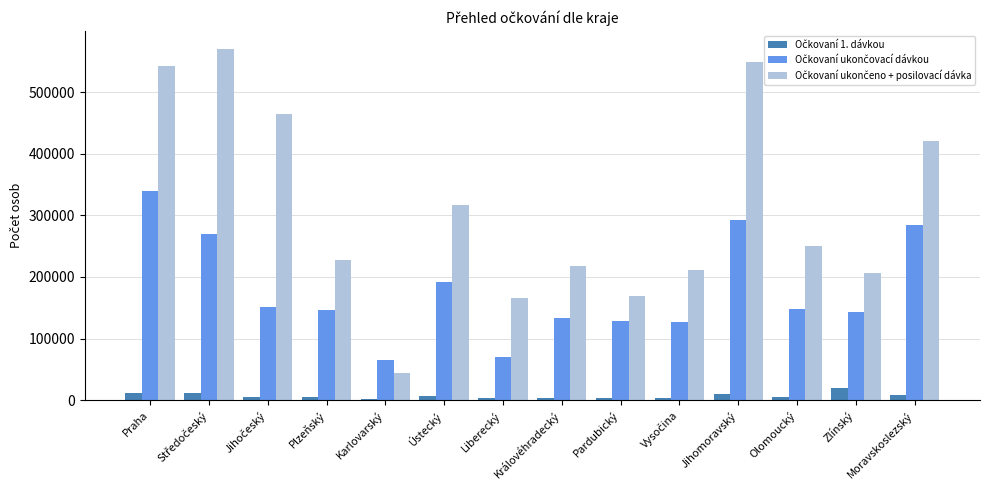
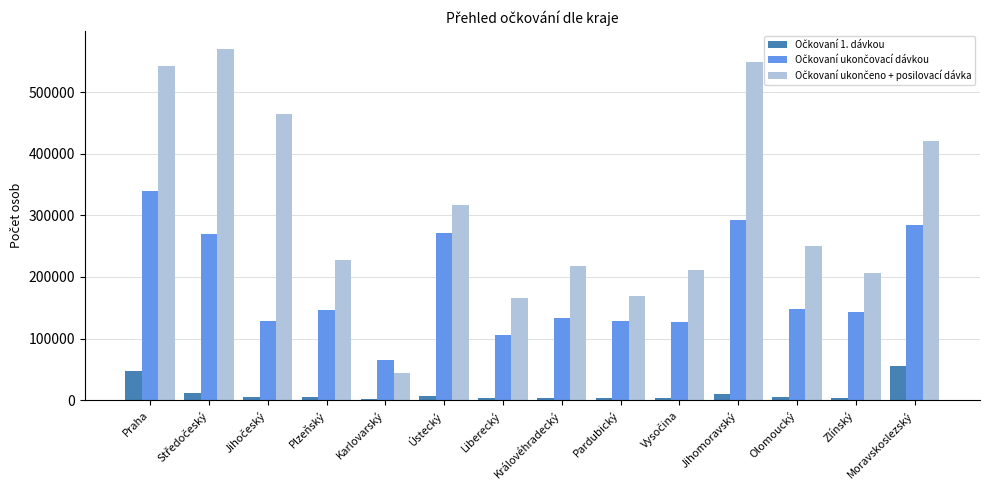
Očkovaní 1. dávkou, Praha: 10000 -> 50000
Očkovaní ukončovací dávkou, Jihočeský: 150000 -> 130000
Očkovaní ukončovací dávkou, Ústecký: 190000 -> 270000
Očkovaní ukončovací dávkou, Liberecký: 70000 -> 110000
Očkovaní 1. dávkou, Zlínský: 20000 -> 0
Očkovaní 1. dávkou, Moravskoslezský: 10000 -> 50000
